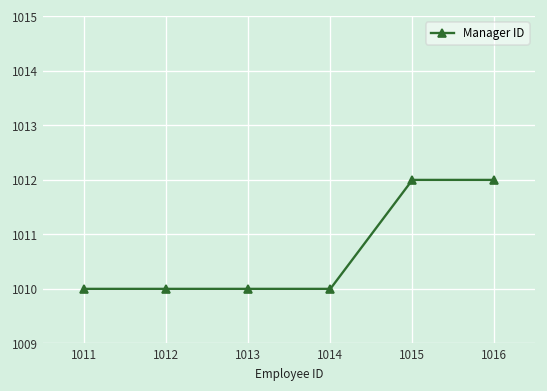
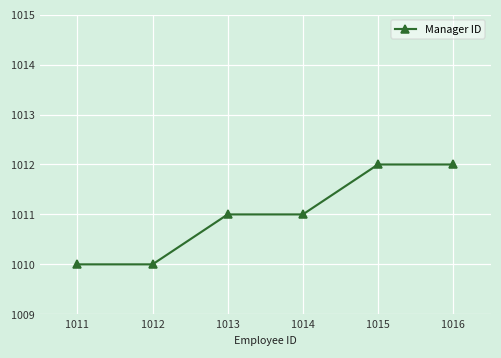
1013: 1010 -> 1011
1014: 1010 -> 1011
